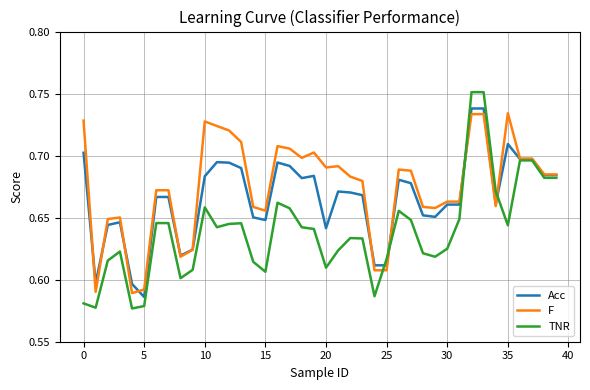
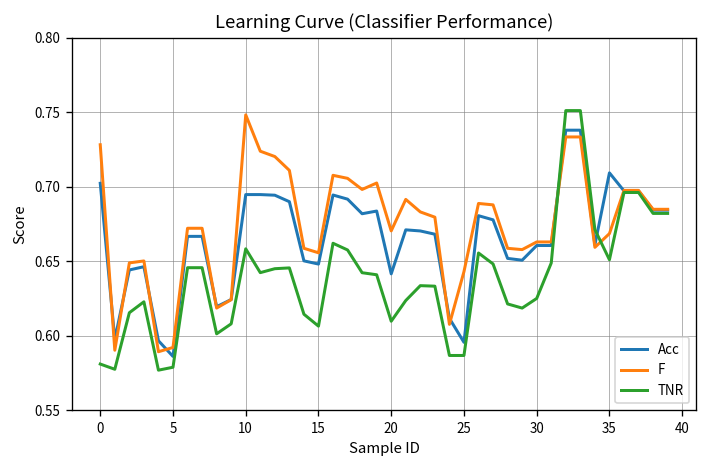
Acc, 10: 0.683 -> 0.695
F, 10: 0.728 -> 0.748
F, 20: 0.690 -> 0.670
Acc, 25: 0.612 -> 0.596
F, 25: 0.608 -> 0.643
TNR, 25: 0.617 -> 0.587
F, 35: 0.734 -> 0.669
TNR, 35: 0.644 -> 0.651
